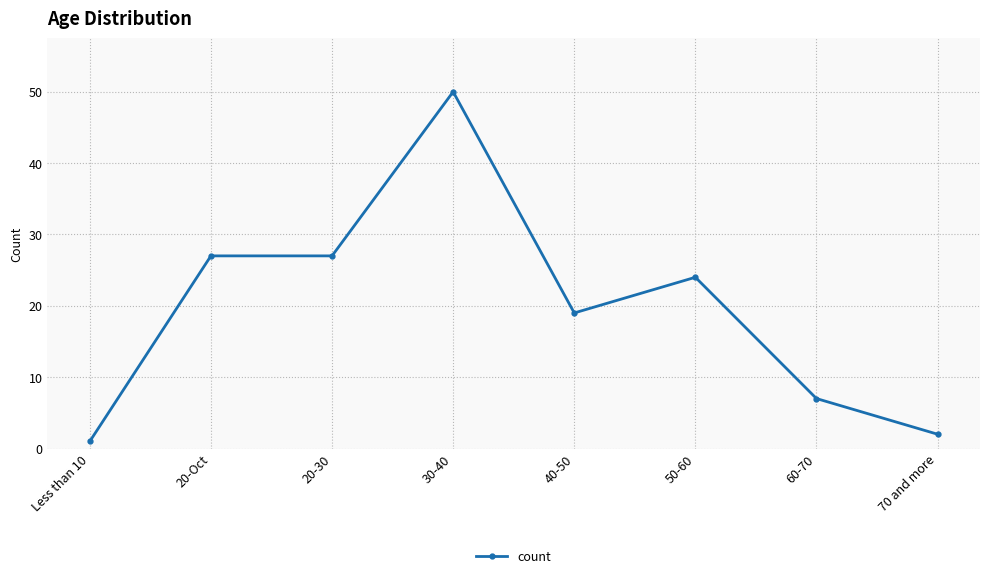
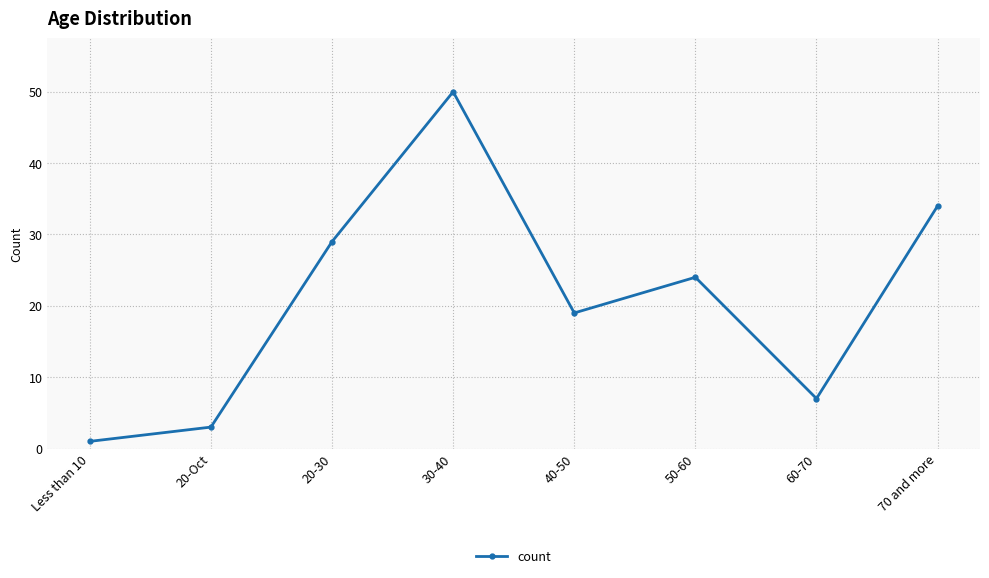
20-Oct: 27 -> 3
20-30: 27 -> 29
70 and more: 2 -> 34
